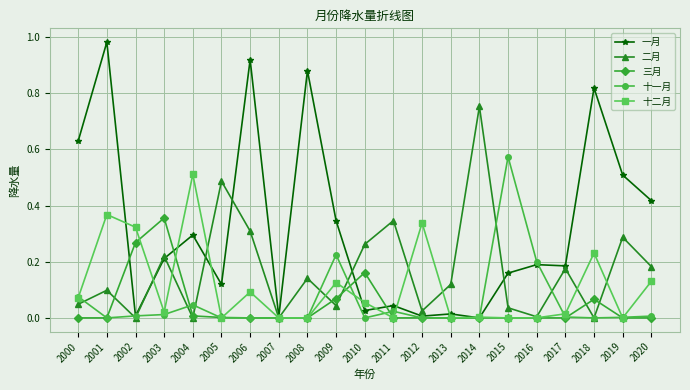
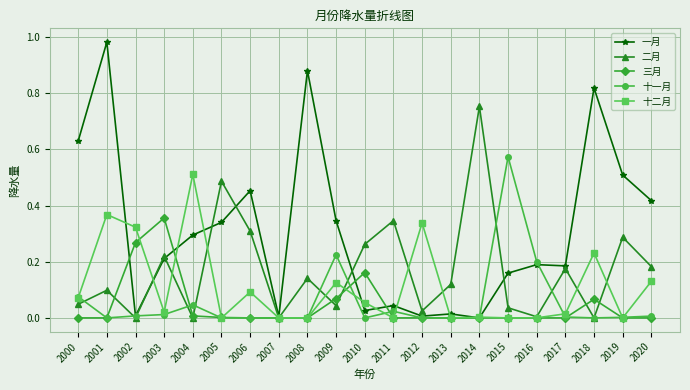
一月, 2005: 0.12 -> 0.34
一月, 2006: 0.92 -> 0.45
